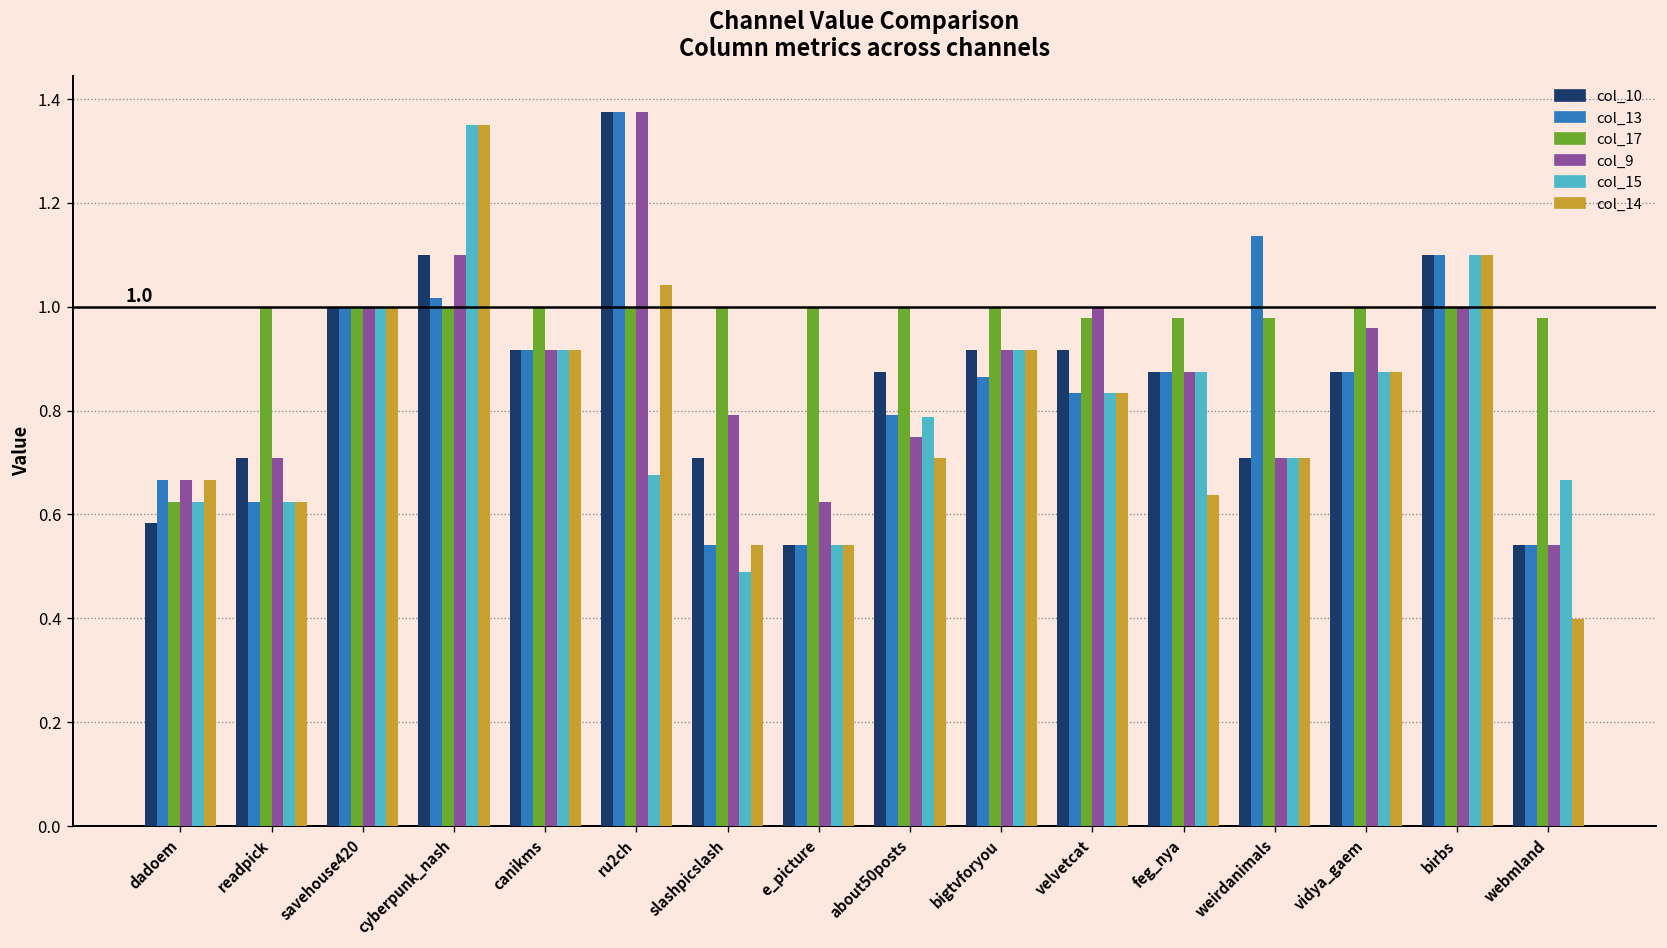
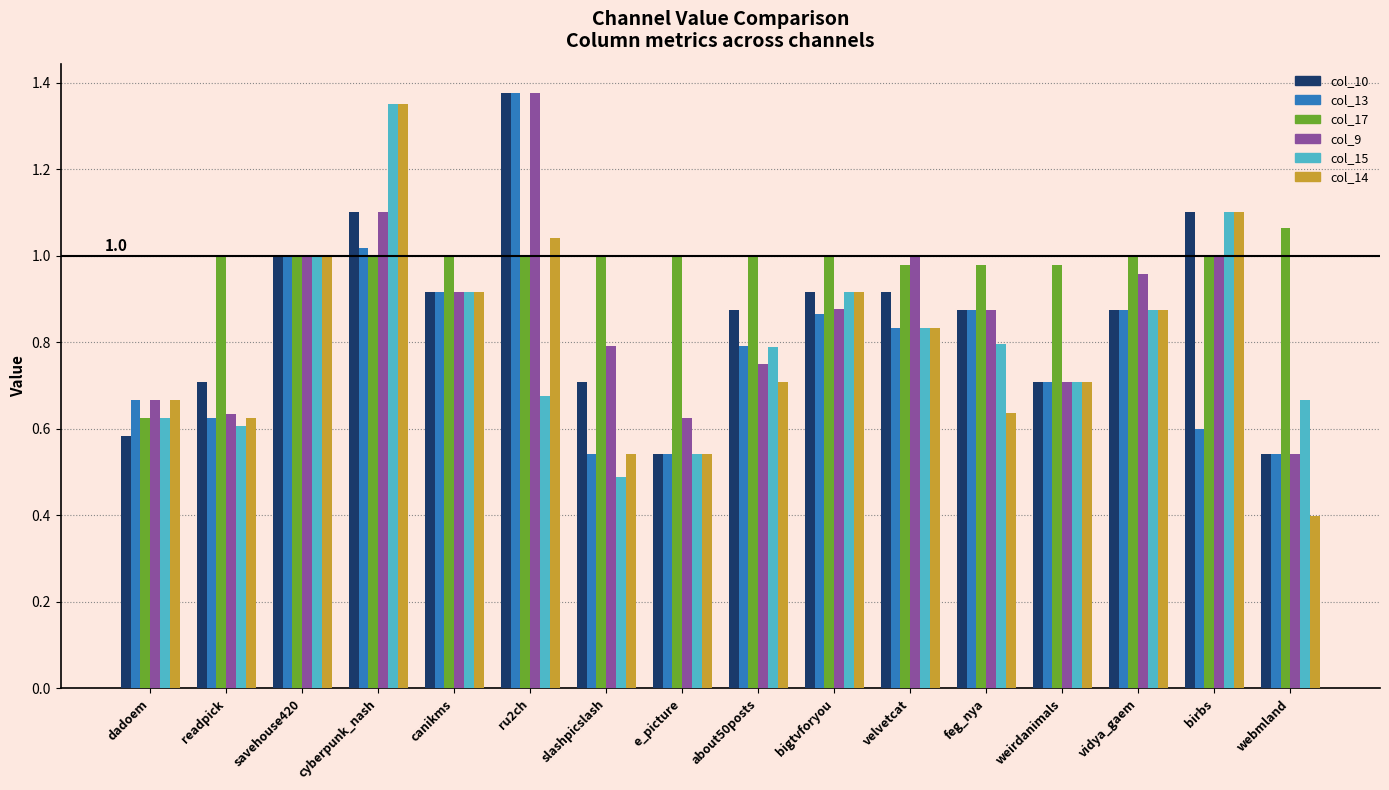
col_9, readpick: 0.71 -> 0.64
col_15, readpick: 0.63 -> 0.61
col_9, bigtvforyou: 0.92 -> 0.88
col_15, feg_nya: 0.88 -> 0.80
col_13, weirdanimals: 1.14 -> 0.71
col_13, birbs: 1.1 -> 0.6
col_17, webmland: 0.98 -> 1.06
